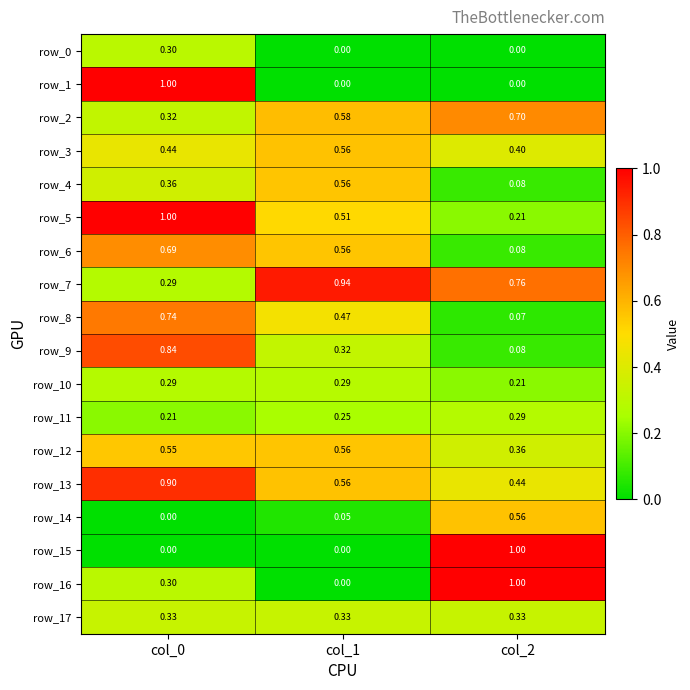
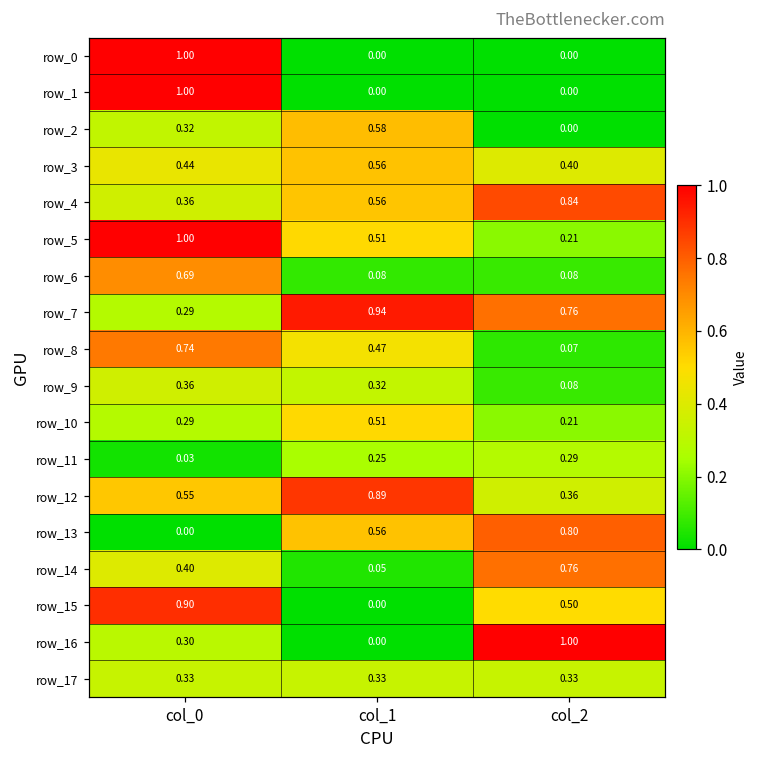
row_0, col_0: 0.30 -> 1.00
row_2, col_2: 0.70 -> 0.00
row_4, col_2: 0.08 -> 0.84
row_6, col_1: 0.56 -> 0.08
row_9, col_0: 0.84 -> 0.36
row_10, col_1: 0.29 -> 0.51
row_11, col_0: 0.21 -> 0.03
row_12, col_1: 0.56 -> 0.89
row_13, col_0: 0.90 -> 0.00
row_13, col_2: 0.44 -> 0.80
row_14, col_0: 0.00 -> 0.40
row_14, col_2: 0.56 -> 0.76
row_15, col_0: 0.00 -> 0.90
row_15, col_2: 1.00 -> 0.50
